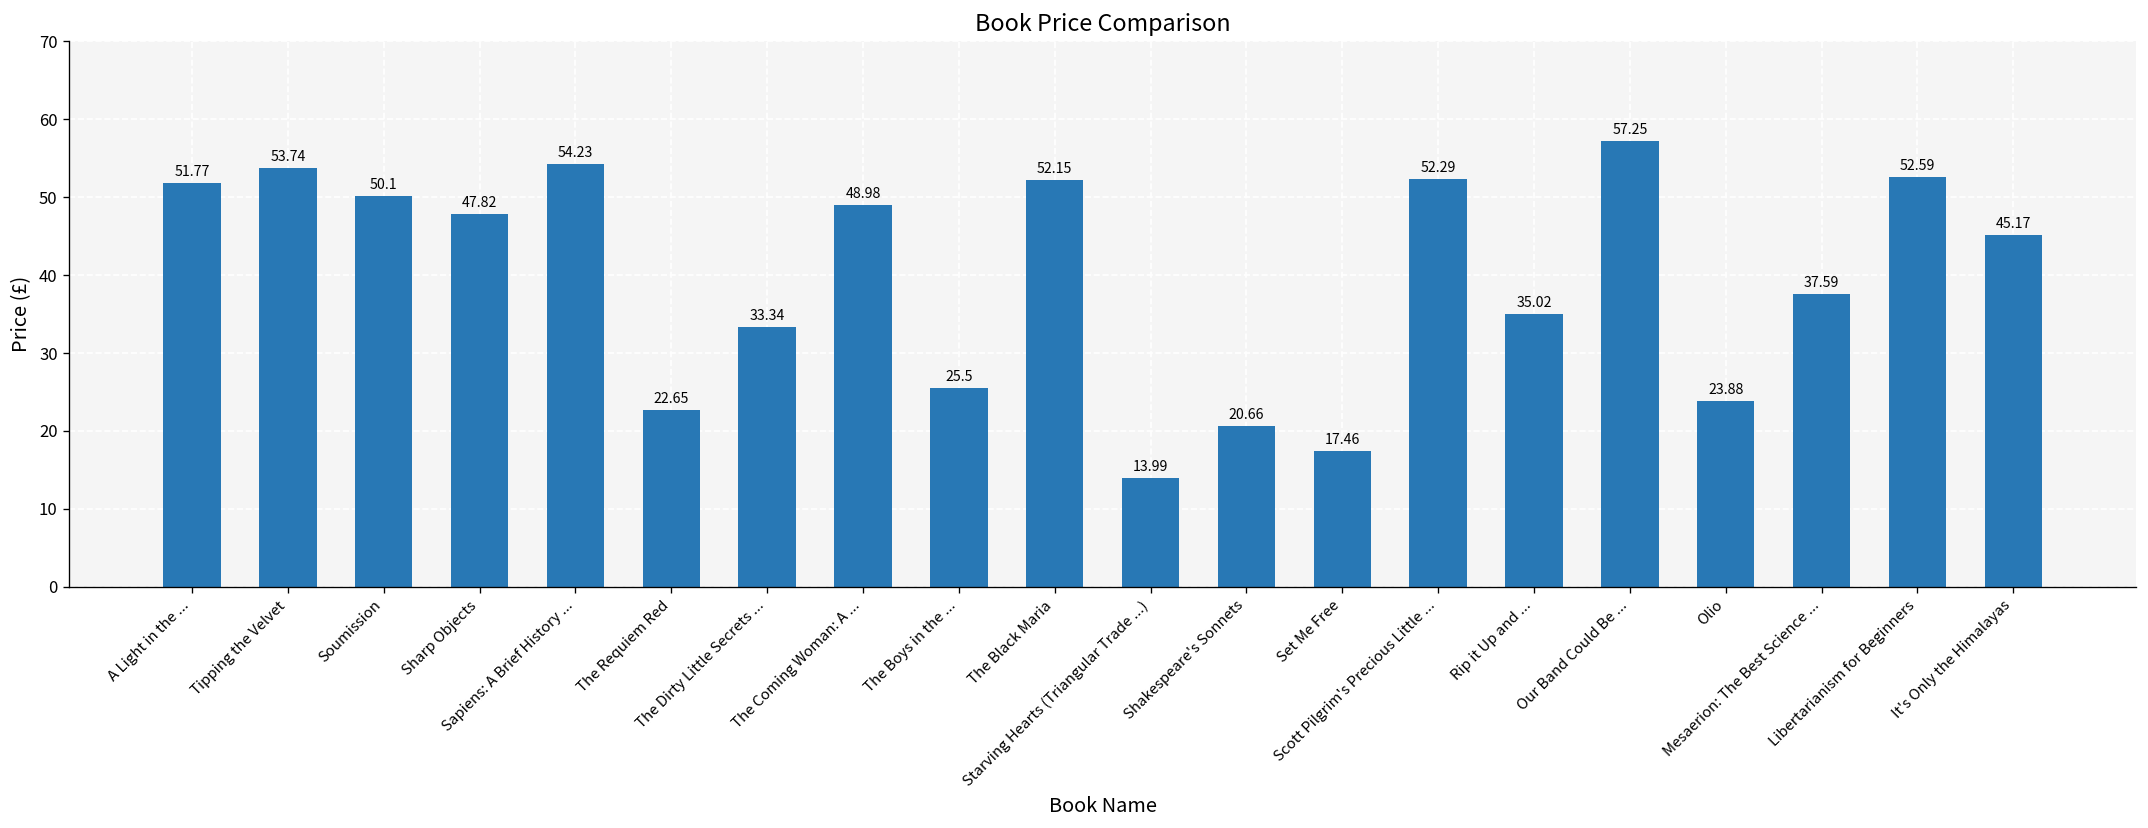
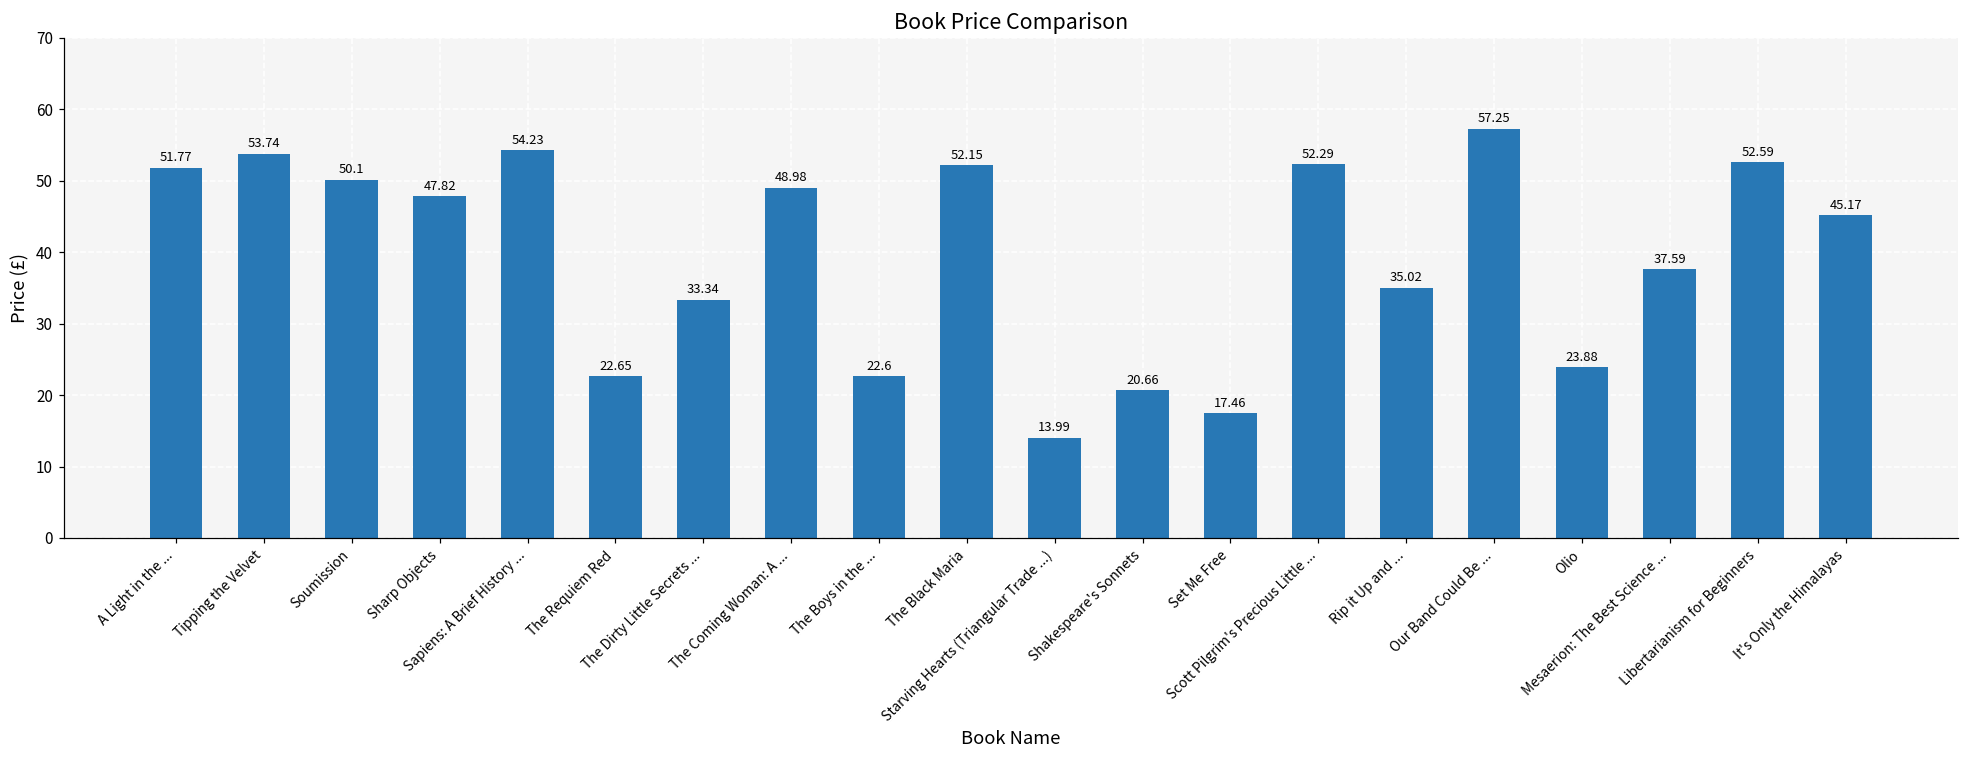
The Boys in the ...: 25.5 -> 22.6
